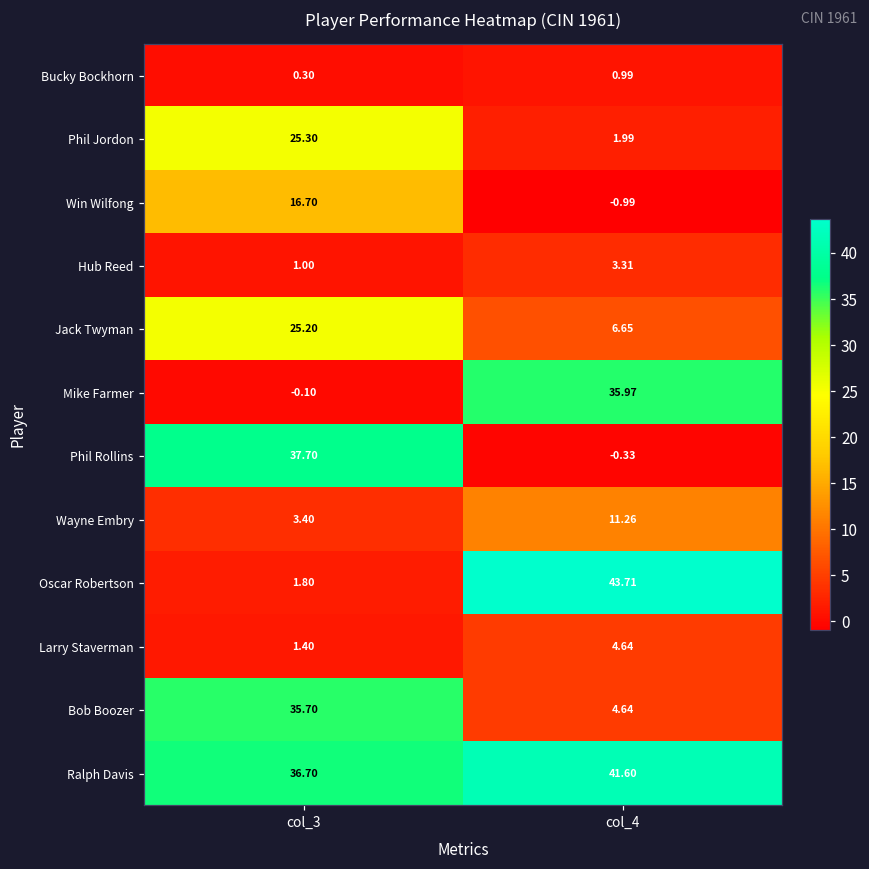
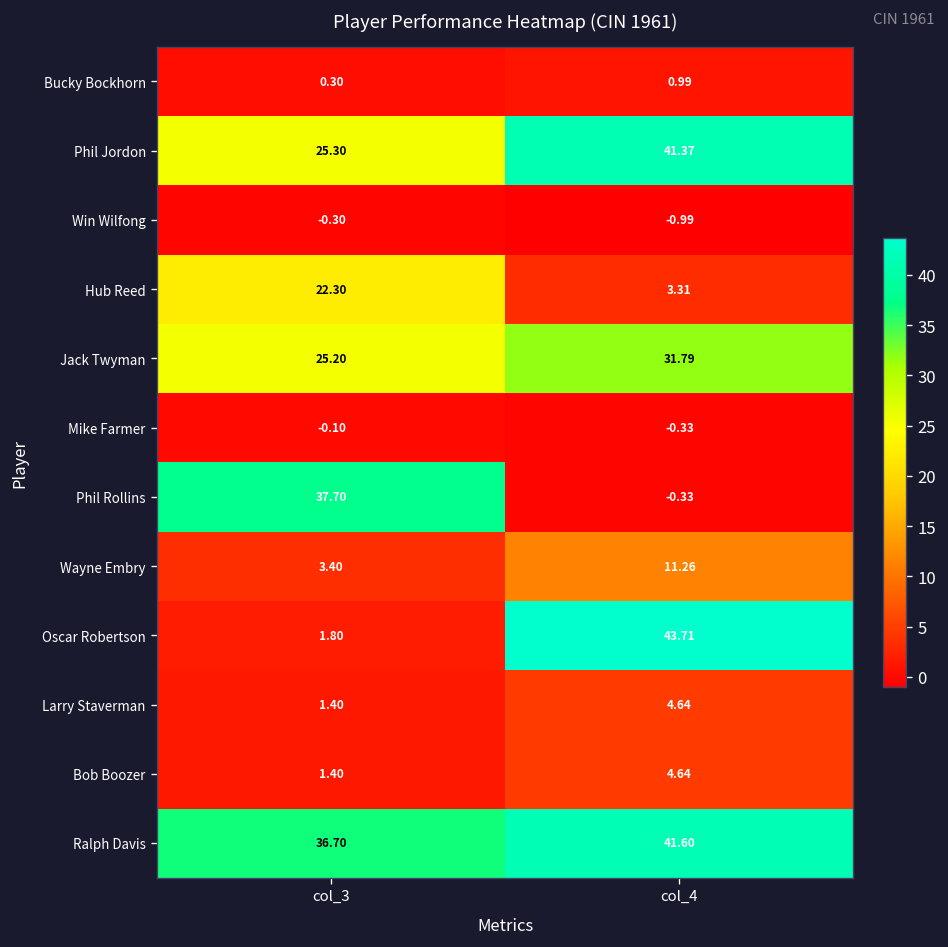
Phil Jordon, col_4: 1.99 -> 41.37
Win Wilfong, col_3: 16.70 -> -0.30
Hub Reed, col_3: 1.00 -> 22.30
Jack Twyman, col_4: 6.65 -> 31.79
Mike Farmer, col_4: 35.97 -> -0.33
Bob Boozer, col_3: 35.70 -> 1.40
